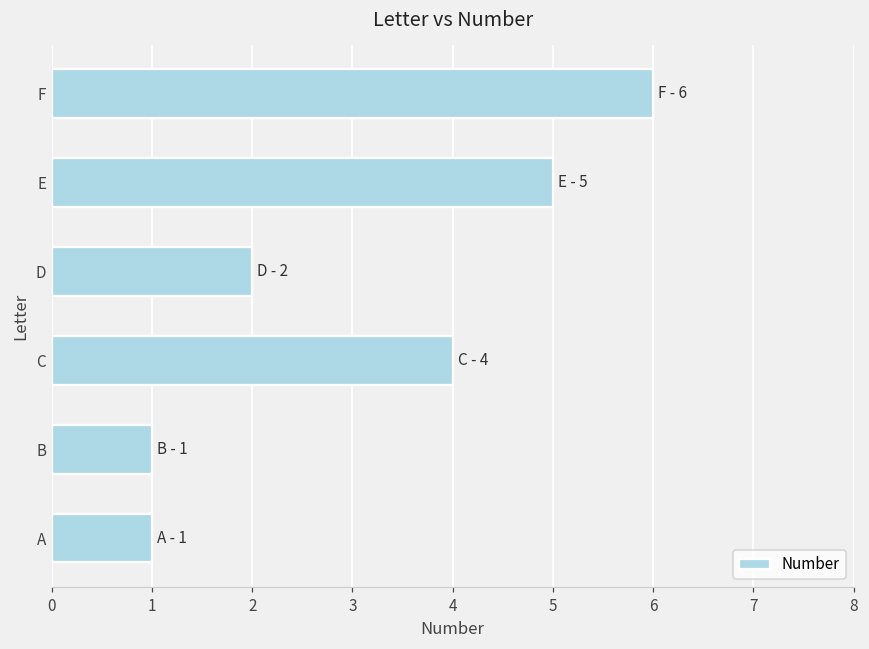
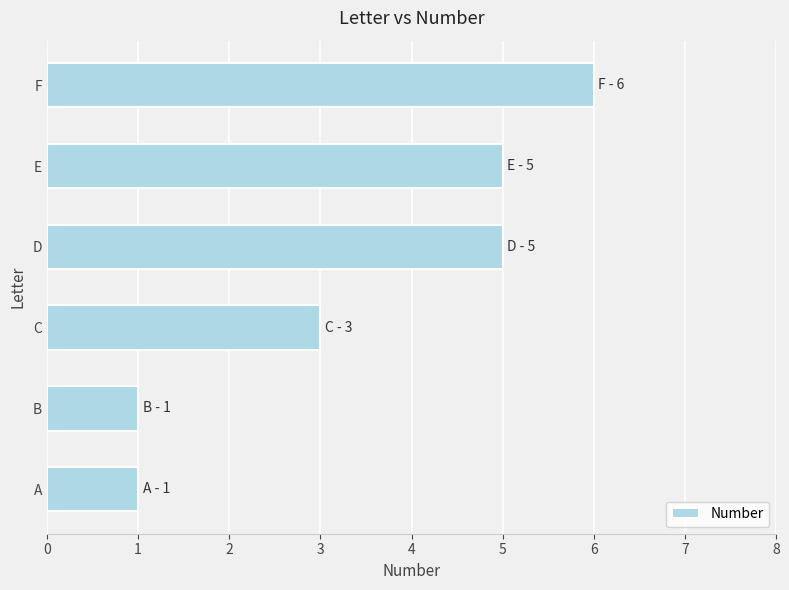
D: 2 -> 5
C: 4 -> 3
